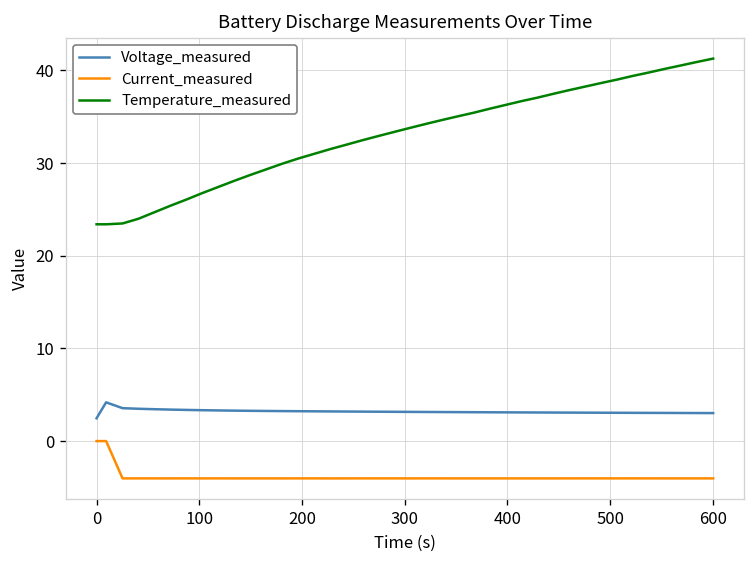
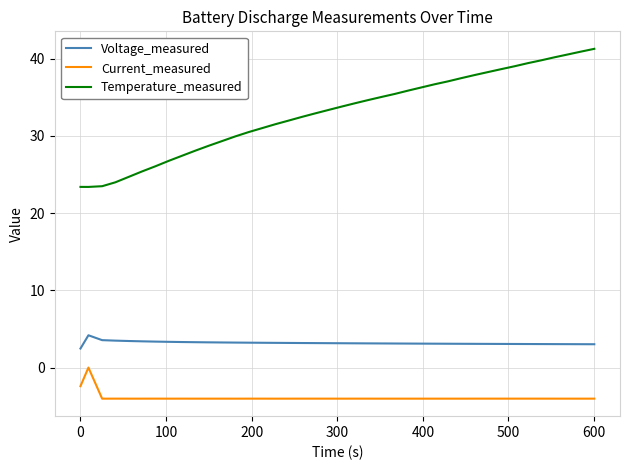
Current_measured, 0: 0 -> -2
